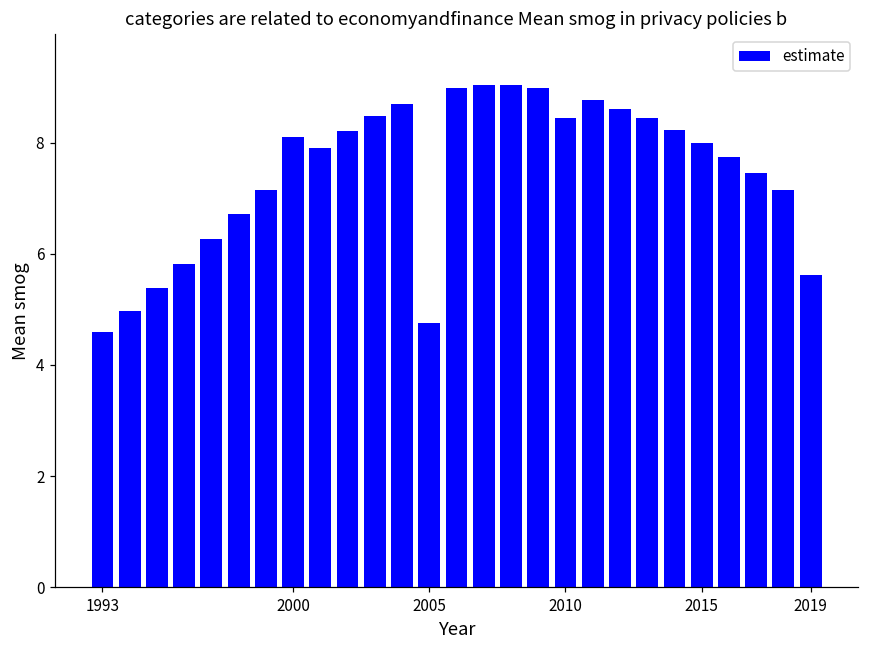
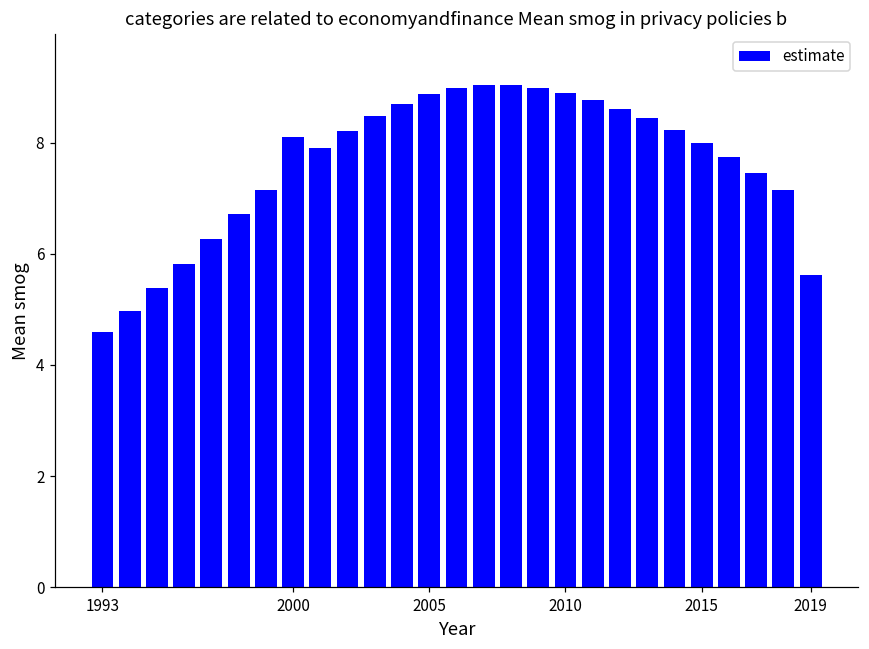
2005: 4.8 -> 8.9
2010: 8.4 -> 8.9
